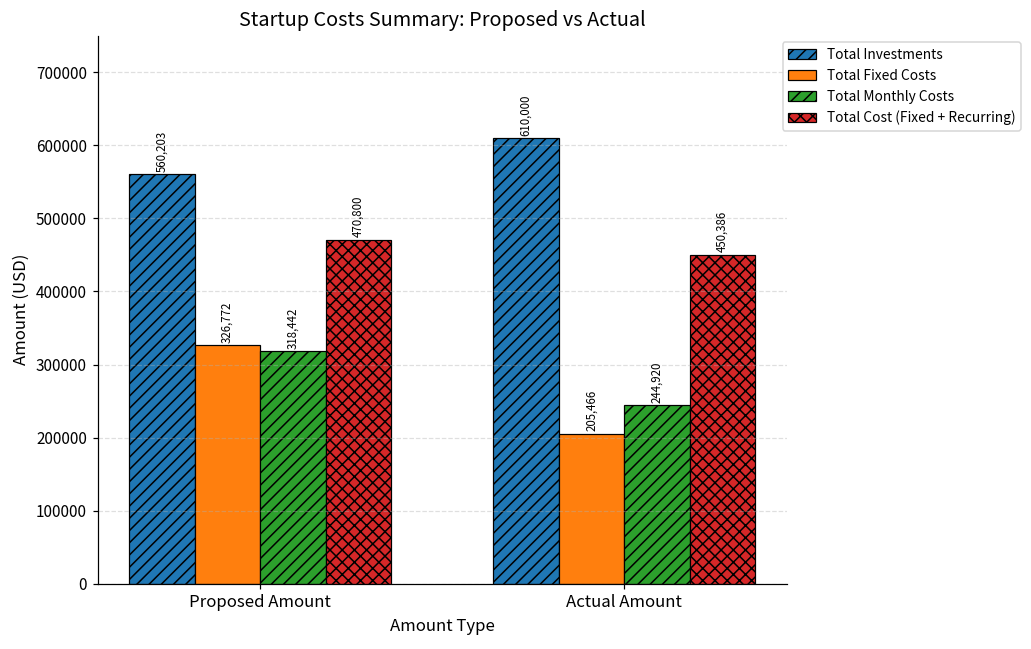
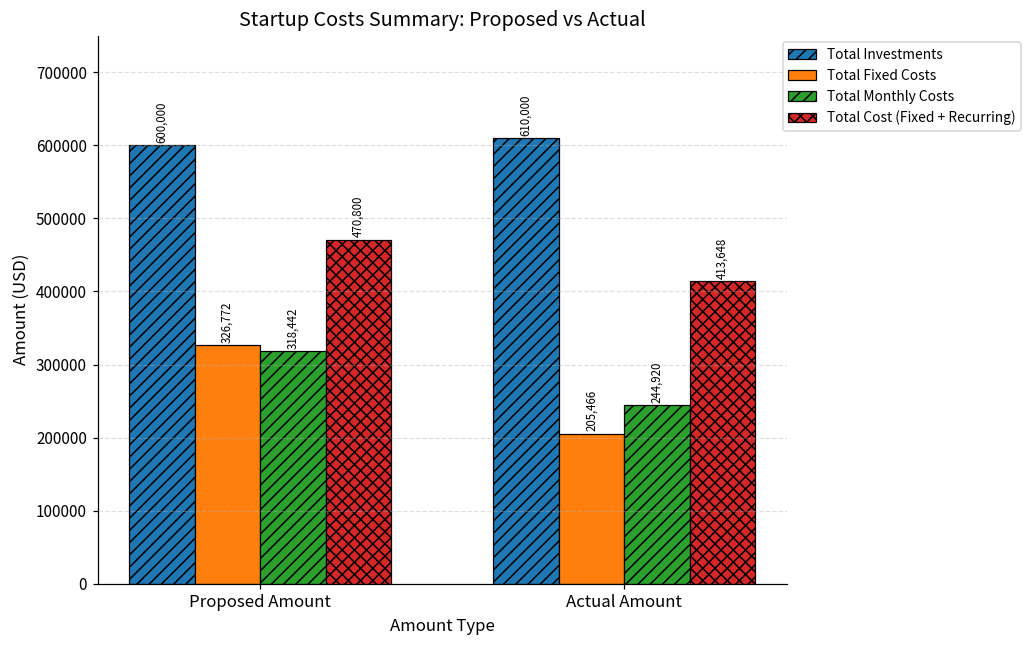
Total Investments, Proposed Amount: 560,203 -> 600,000
Total Cost (Fixed + Recurring), Actual Amount: 450,386 -> 413,648
